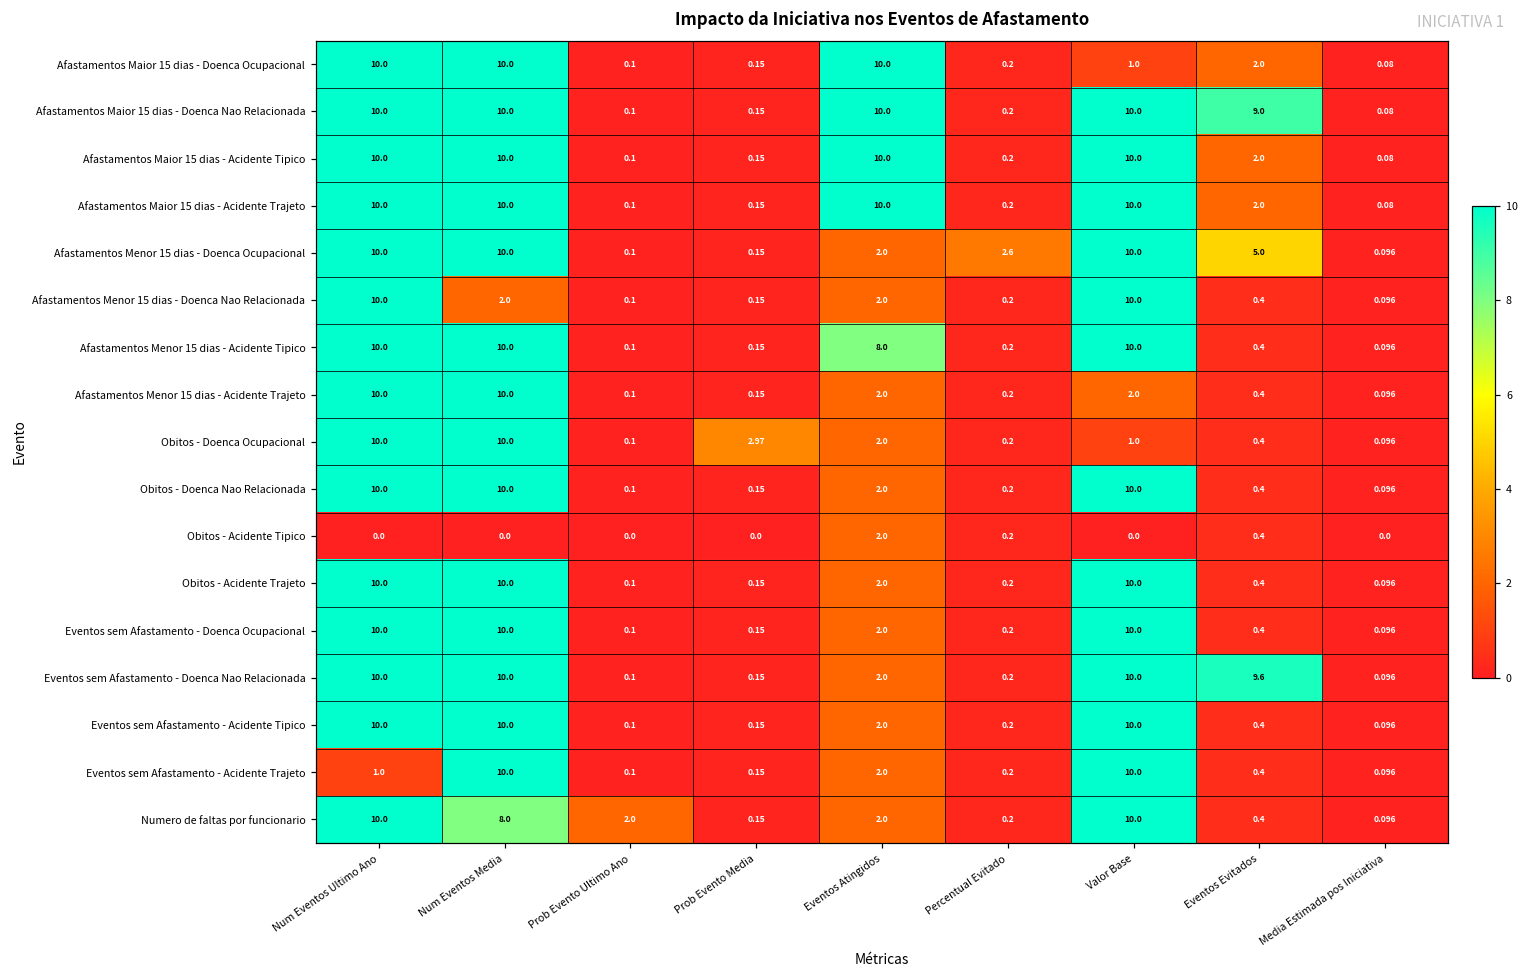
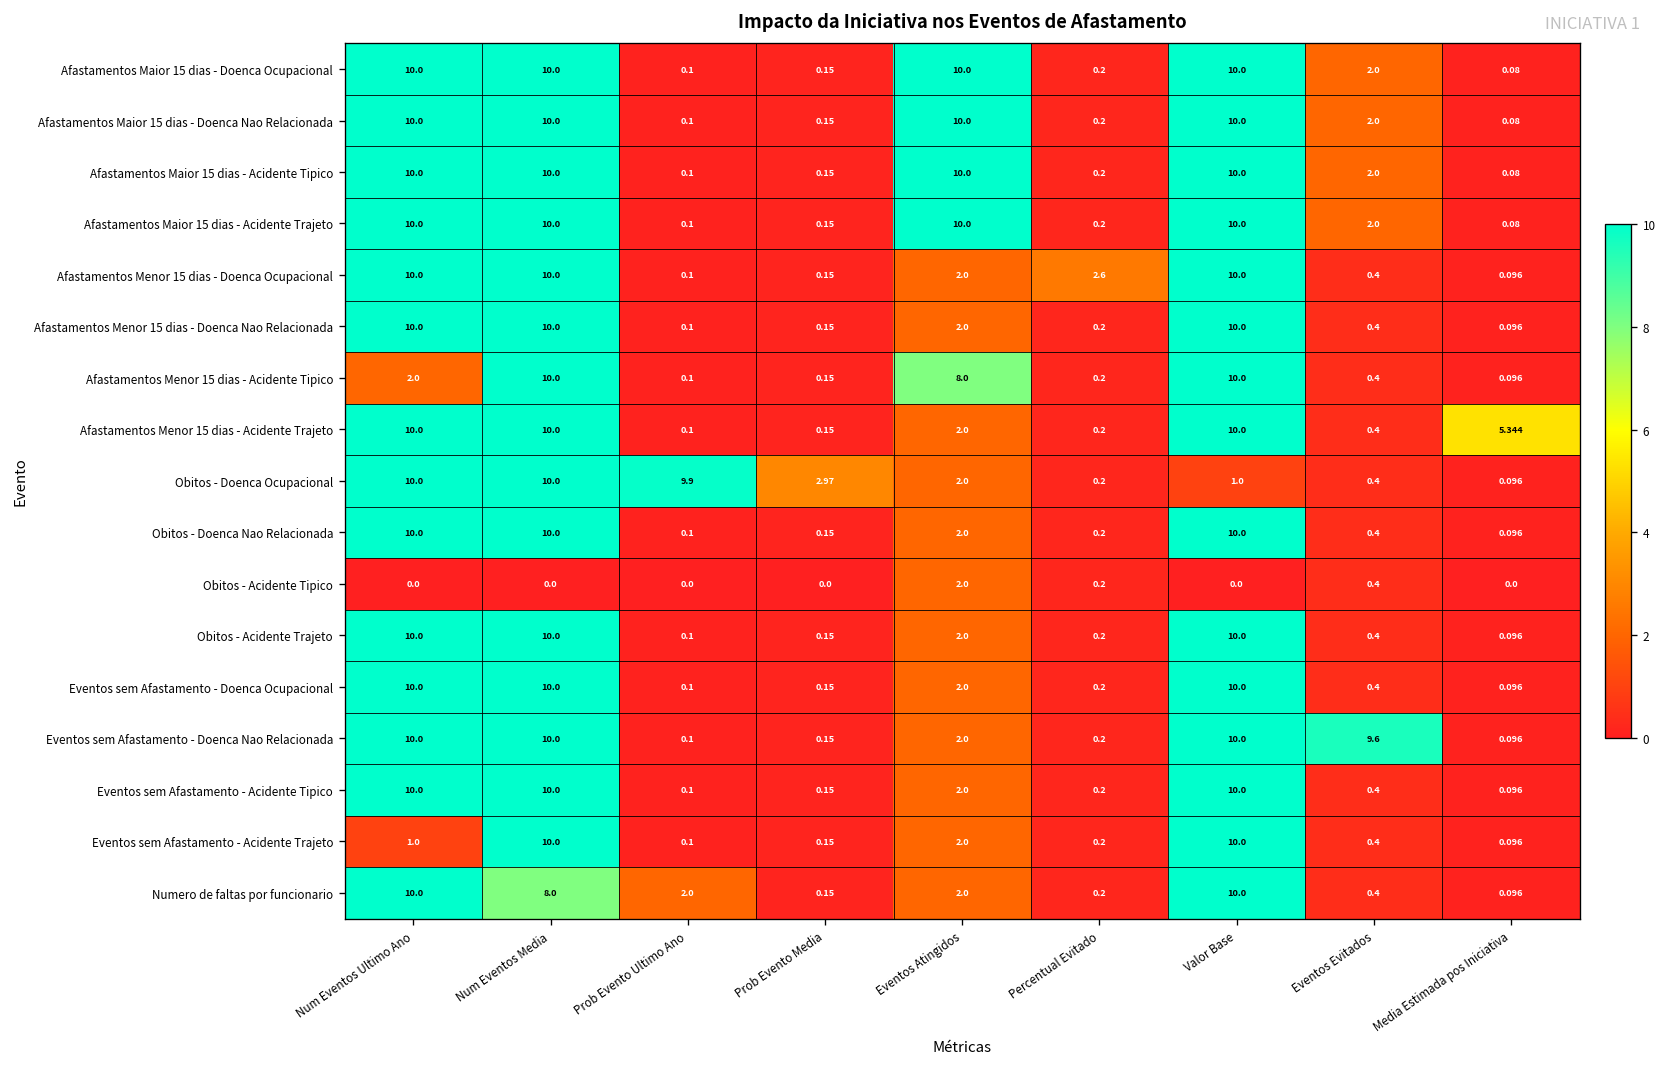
Afastamentos Maior 15 dias - Doenca Ocupacional, Valor Base: 1.0 -> 10.0
Afastamentos Maior 15 dias - Doenca Nao Relacionada, Eventos Evitados: 9.0 -> 2.0
Afastamentos Menor 15 dias - Doenca Ocupacional, Eventos Evitados: 5.0 -> 0.4
Afastamentos Menor 15 dias - Doenca Nao Relacionada, Num Eventos Media: 2.0 -> 10.0
Afastamentos Menor 15 dias - Acidente Tipico, Num Eventos Ultimo Ano: 10.0 -> 2.0
Afastamentos Menor 15 dias - Acidente Trajeto, Valor Base: 2.0 -> 10.0
Afastamentos Menor 15 dias - Acidente Trajeto, Media Estimada pos Iniciativa: 0.096 -> 5.344
Obitos - Doenca Ocupacional, Prob Evento Ultimo Ano: 0.1 -> 9.9
